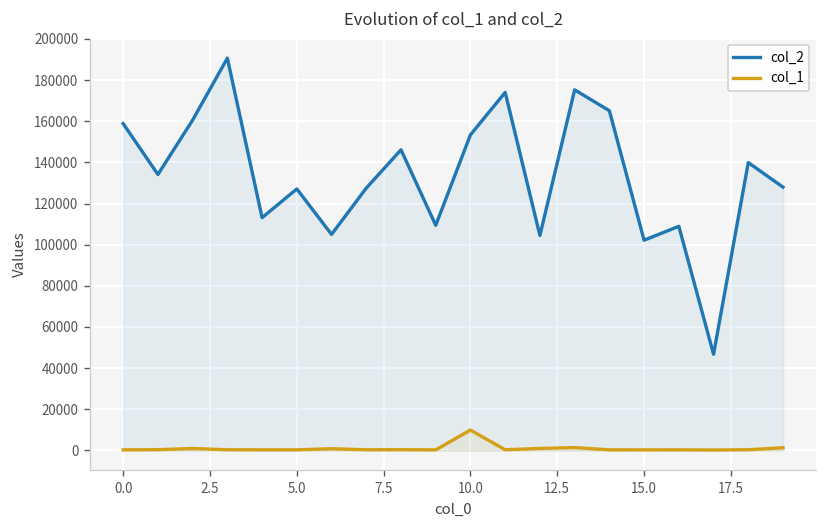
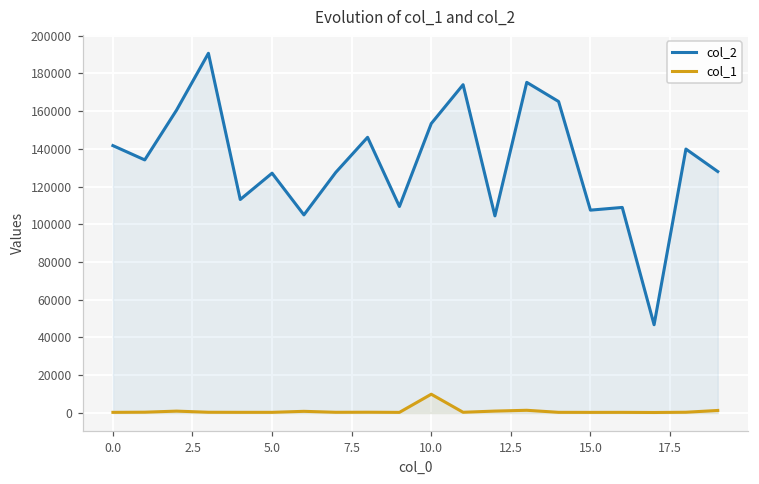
col_2, 0.0: 159000 -> 142000
col_2, 15.0: 102000 -> 107000
